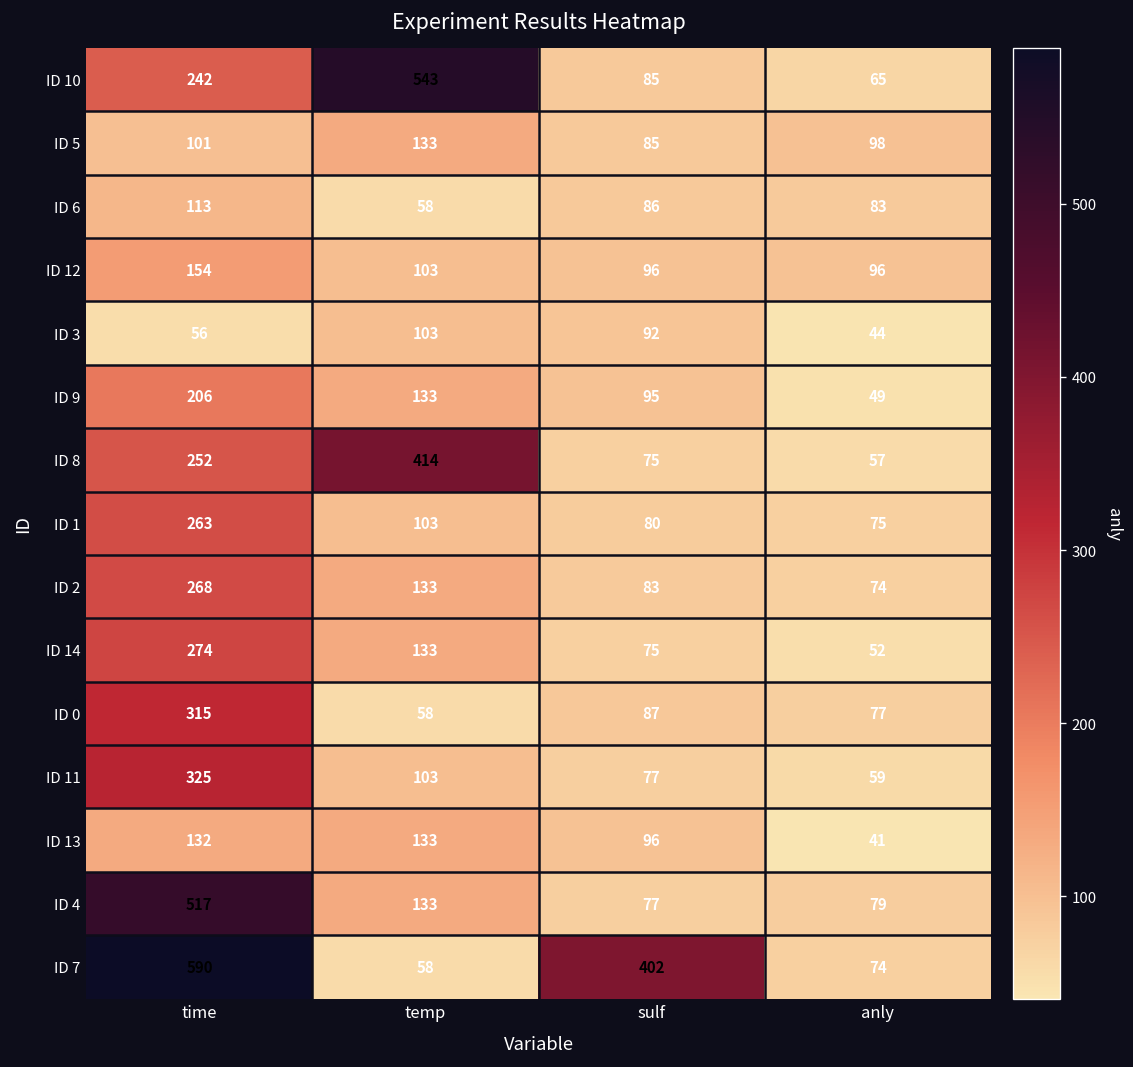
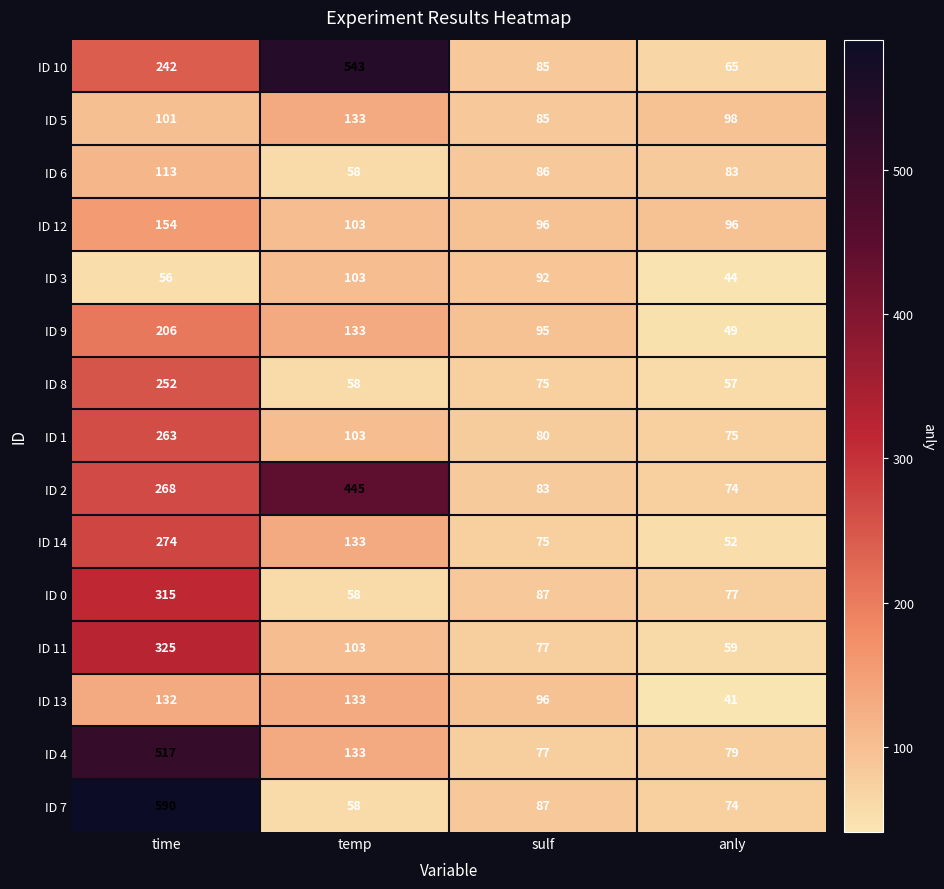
ID 8, temp: 414 -> 58
ID 2, temp: 133 -> 445
ID 7, sulf: 402 -> 87
